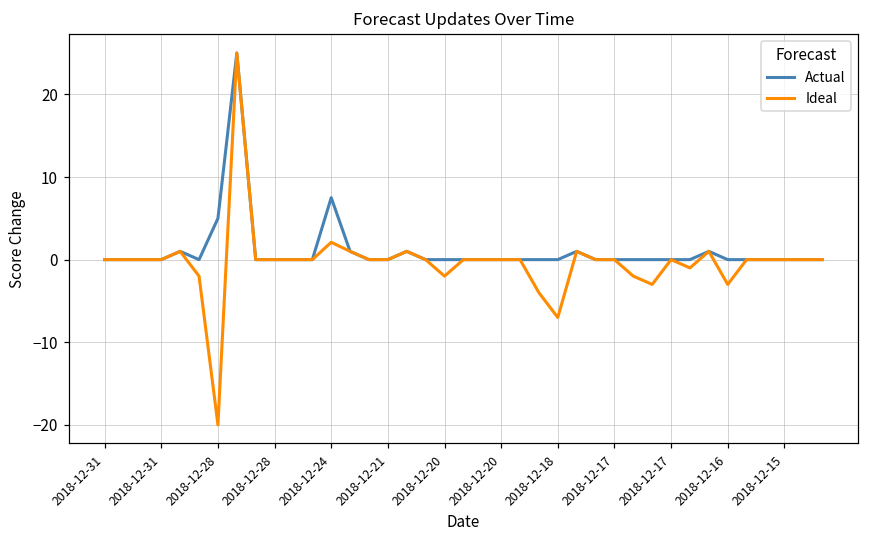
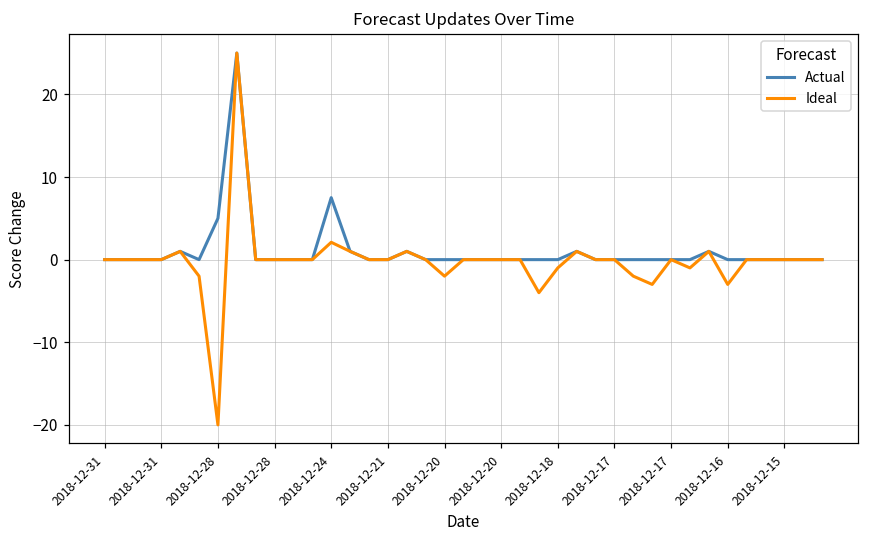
Ideal, 2018-12-18: -7 -> -1
